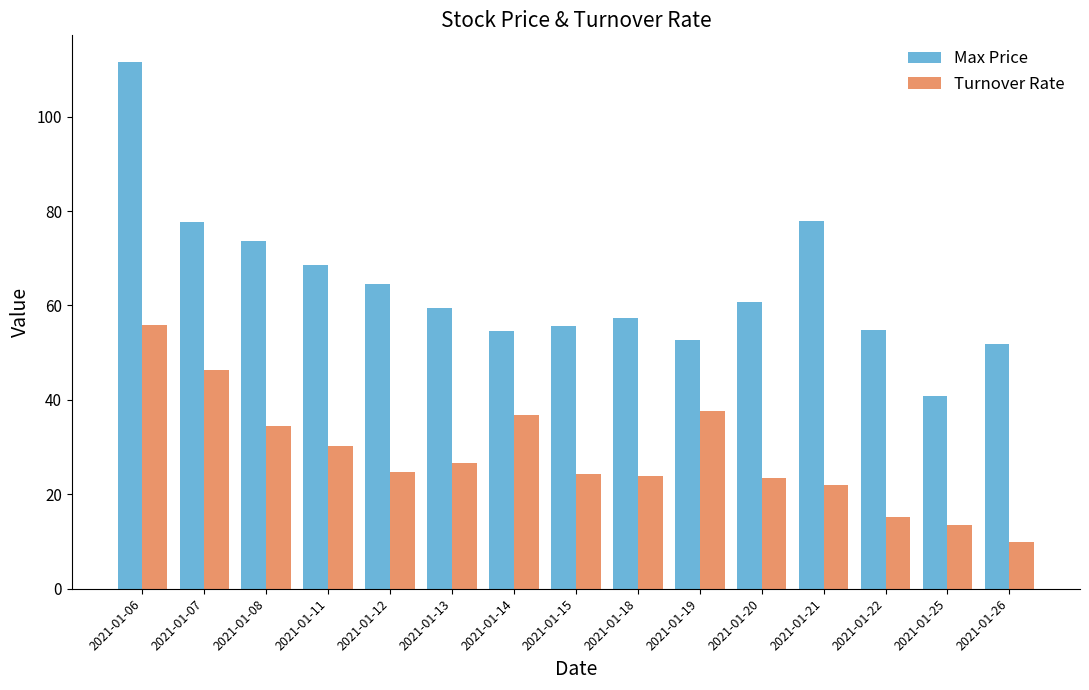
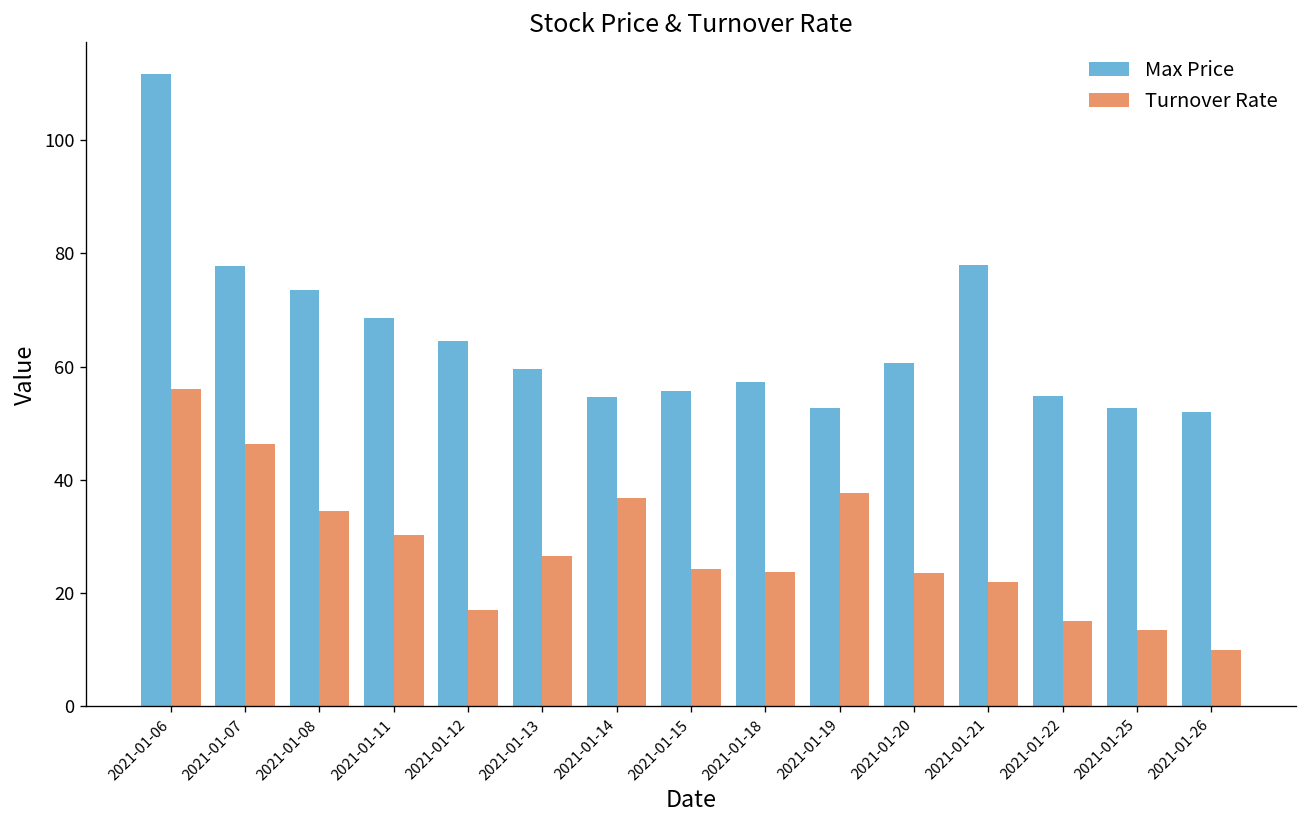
Turnover Rate, 2021-01-12: 25 -> 17
Max Price, 2021-01-25: 41 -> 53
